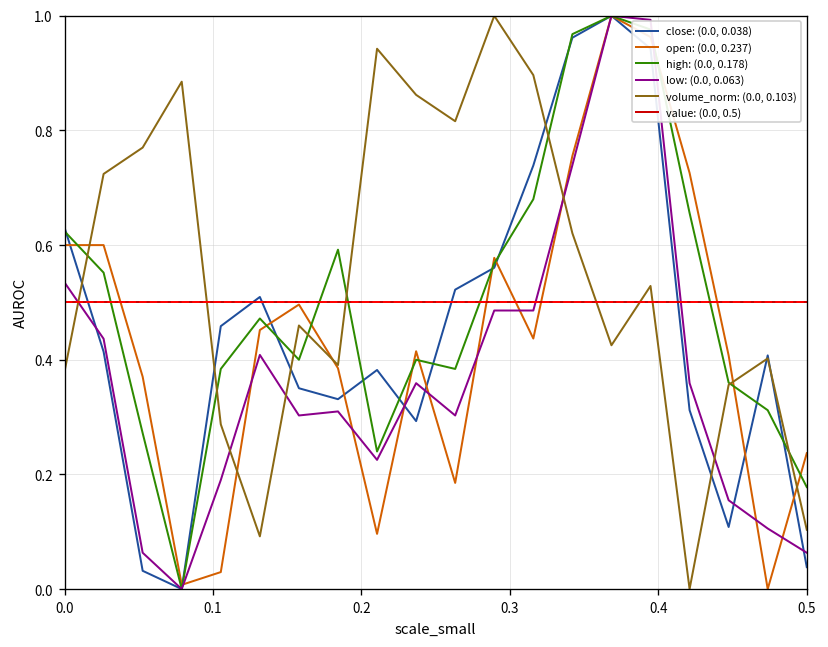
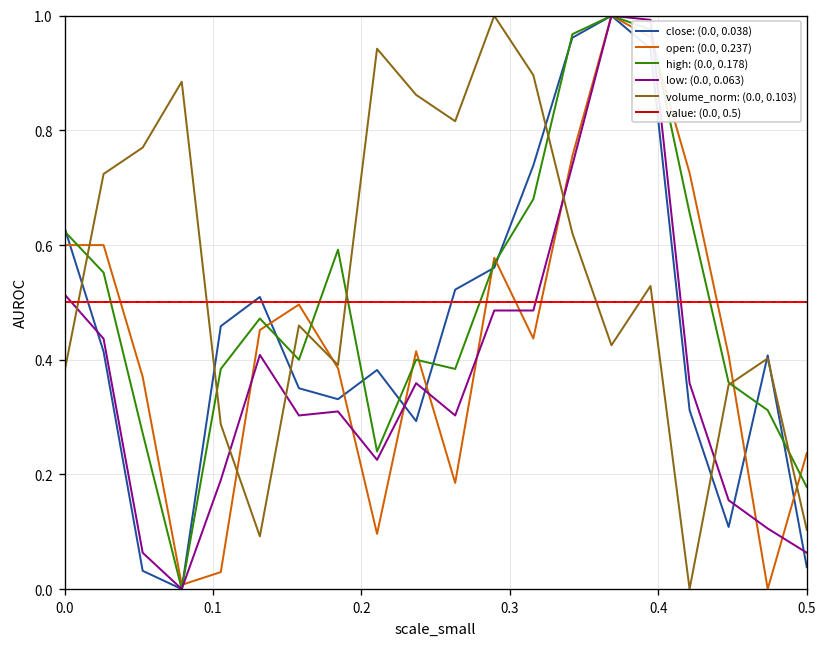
low: (0.0, 0.063), 0.0: 0.53 -> 0.51
